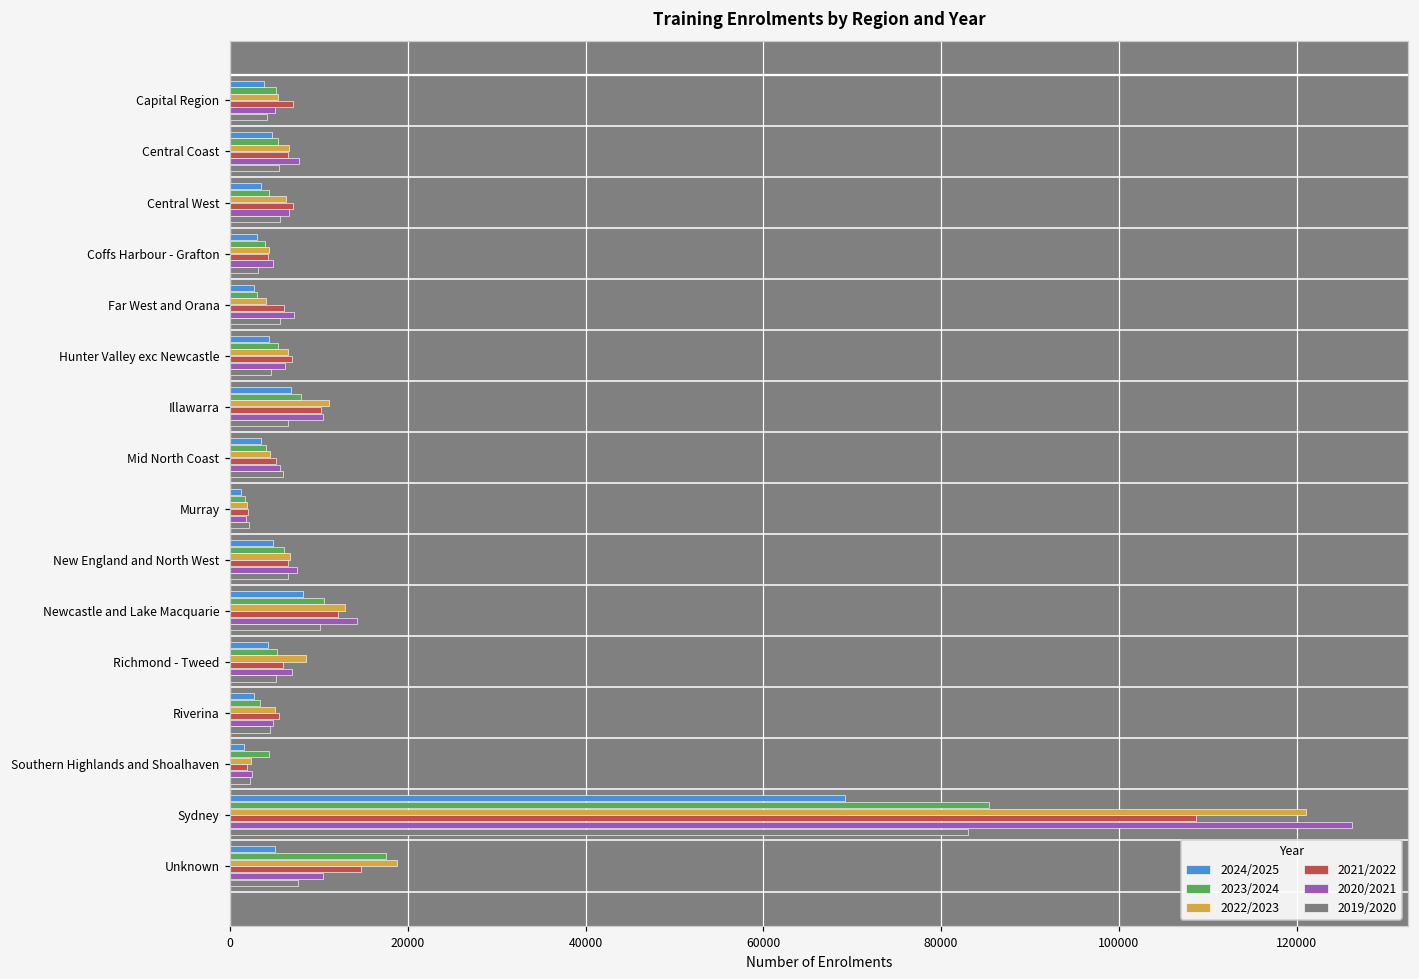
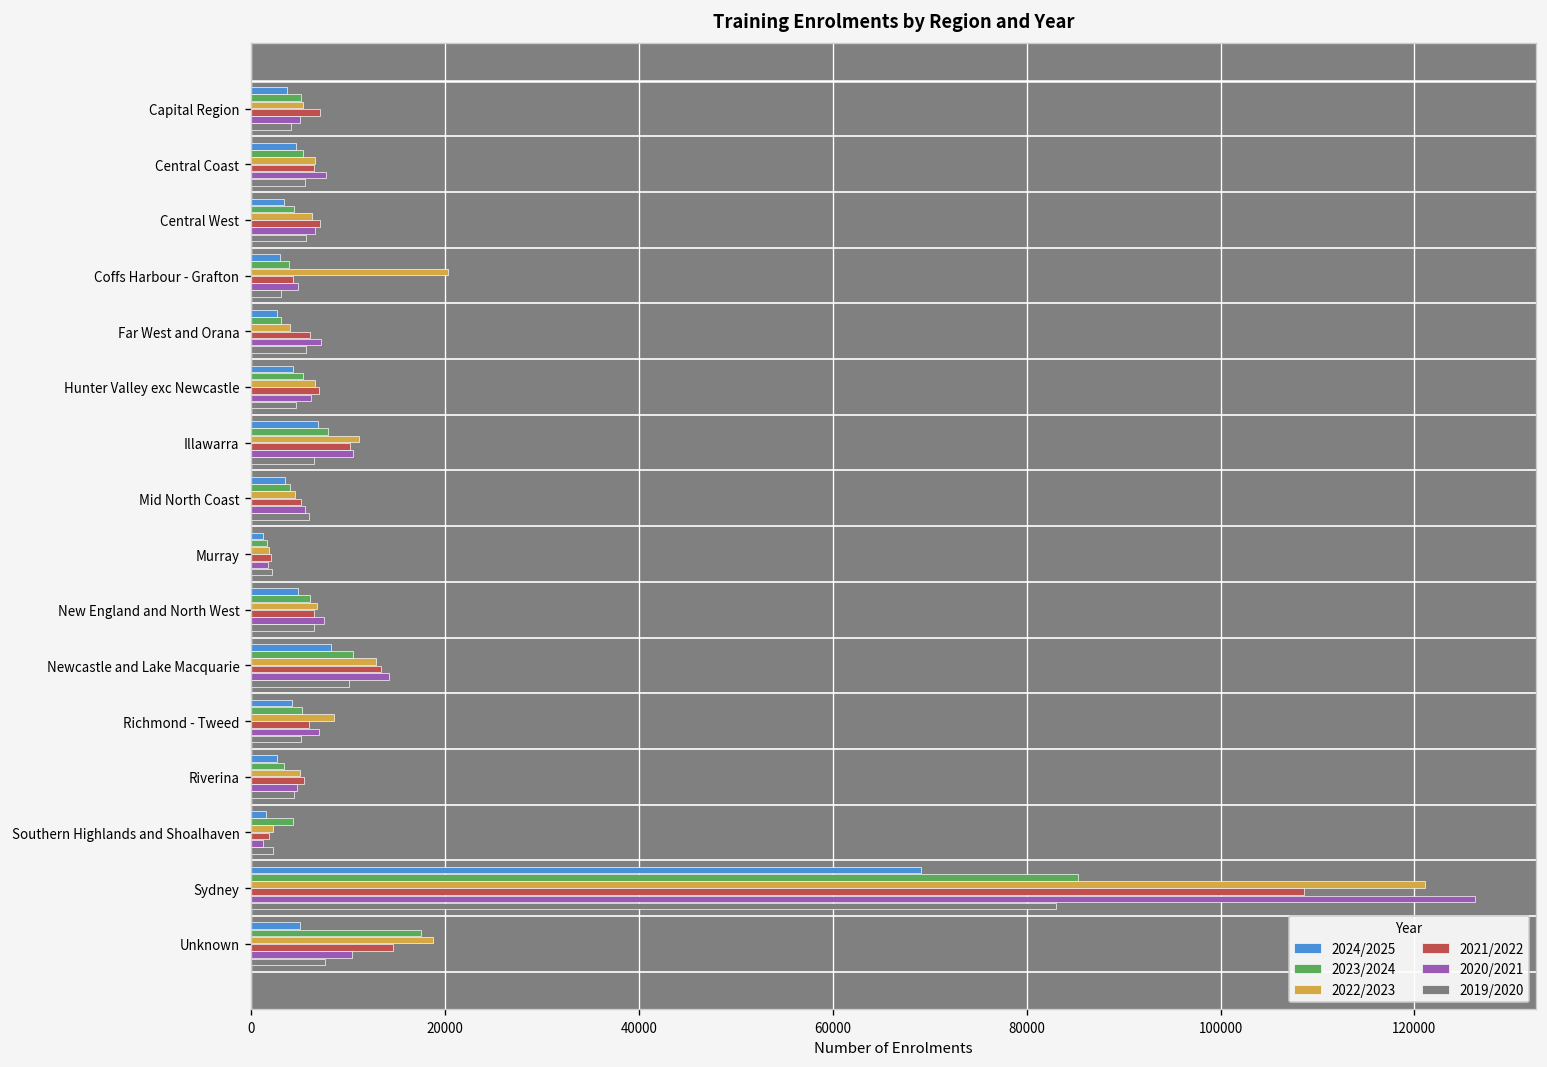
2022/2023, Coffs Harbour - Grafton: 4000 -> 20000
2021/2022, Newcastle and Lake Macquarie: 12000 -> 13000
2020/2021, Southern Highlands and Shoalhaven: 2000 -> 1000
